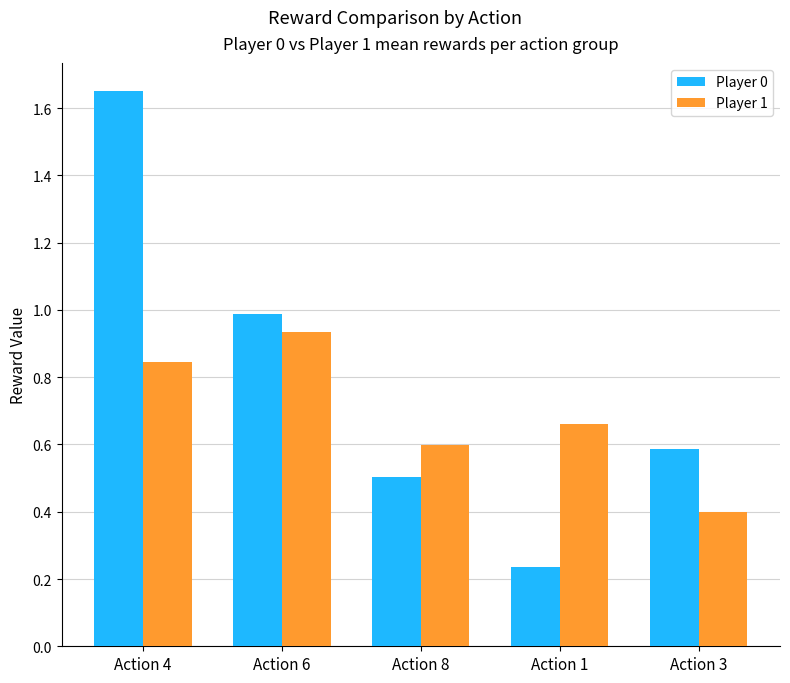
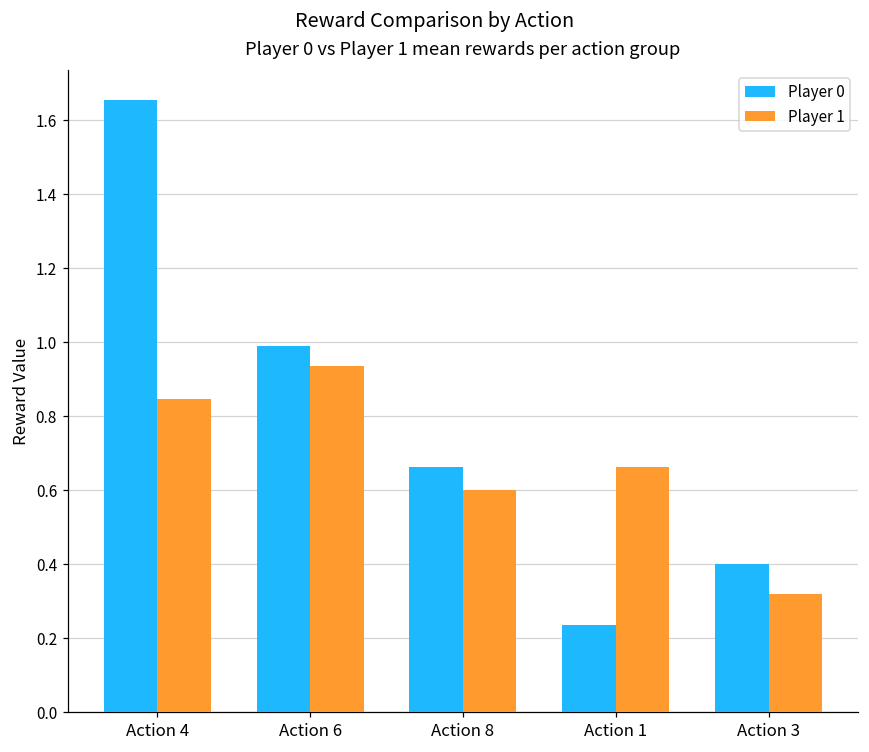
Player 0, Action 8: 0.50 -> 0.66
Player 0, Action 3: 0.59 -> 0.40
Player 1, Action 3: 0.40 -> 0.32
